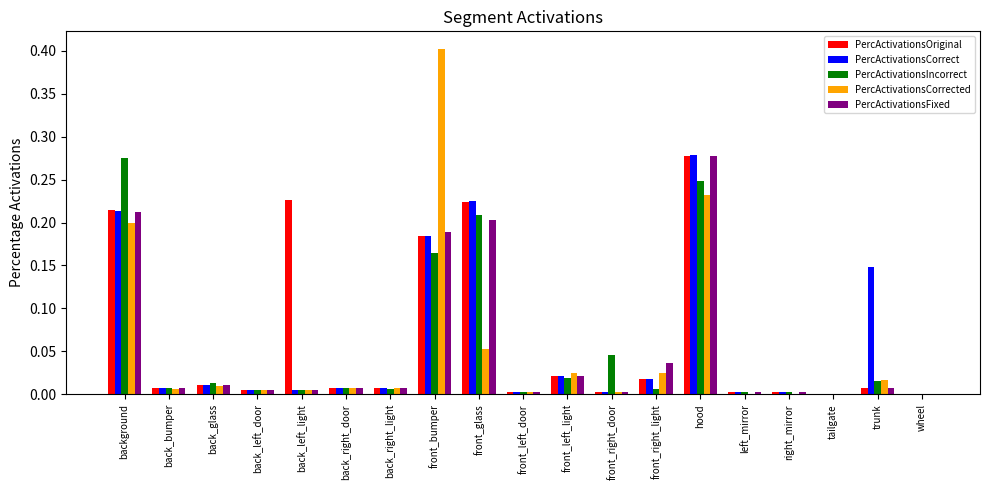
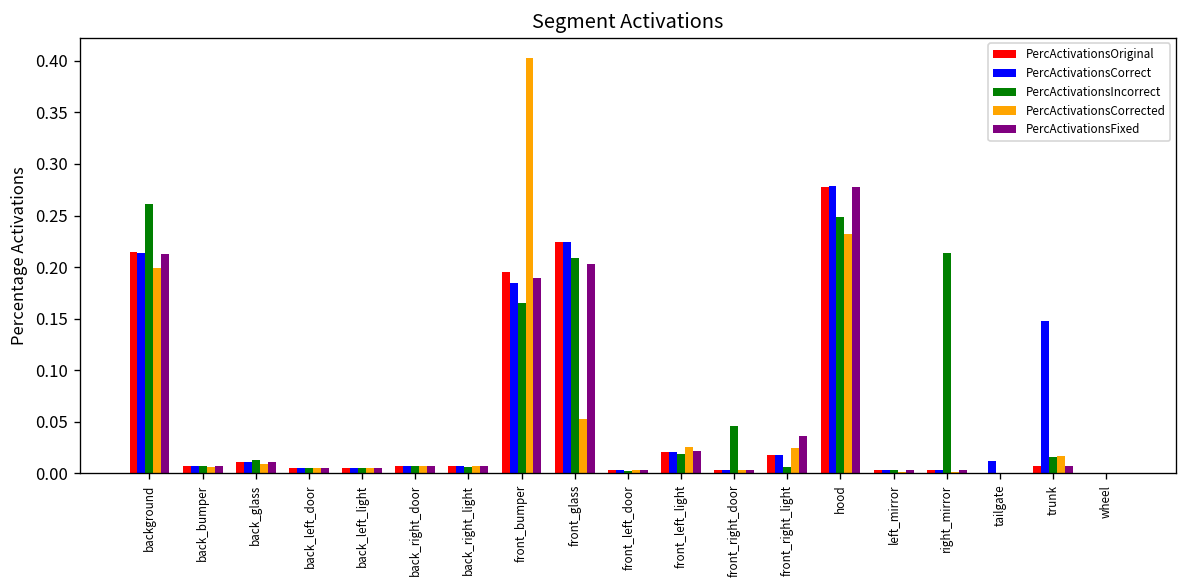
PercActivationsIncorrect, background: 0.28 -> 0.26
PercActivationsOriginal, back_left_light: 0.23 -> 0.01
PercActivationsOriginal, front_bumper: 0.18 -> 0.20
PercActivationsIncorrect, right_mirror: 0.00 -> 0.21
PercActivationsCorrect, tailgate: 0.00 -> 0.01
